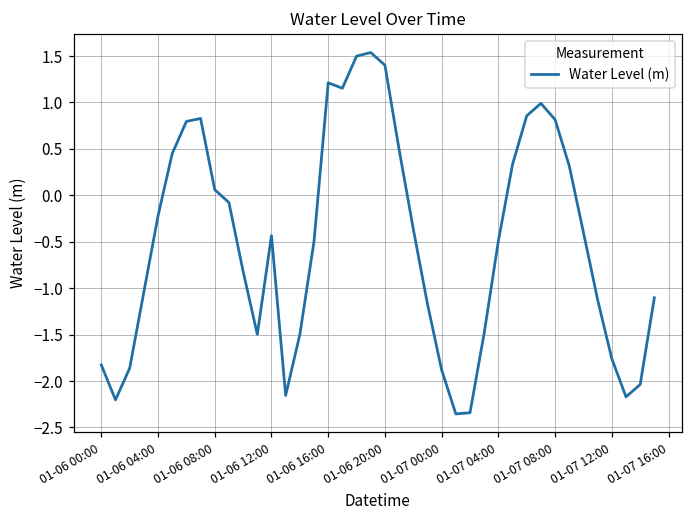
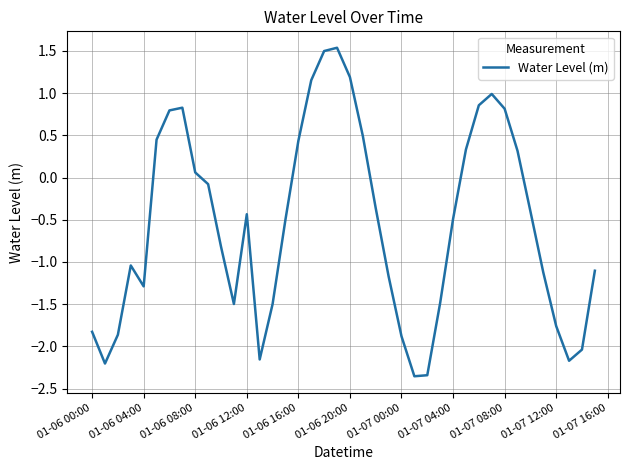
01-06 04:00: -0.2 -> -1.3
01-06 16:00: 1.2 -> 0.4
01-06 20:00: 1.4 -> 1.2
